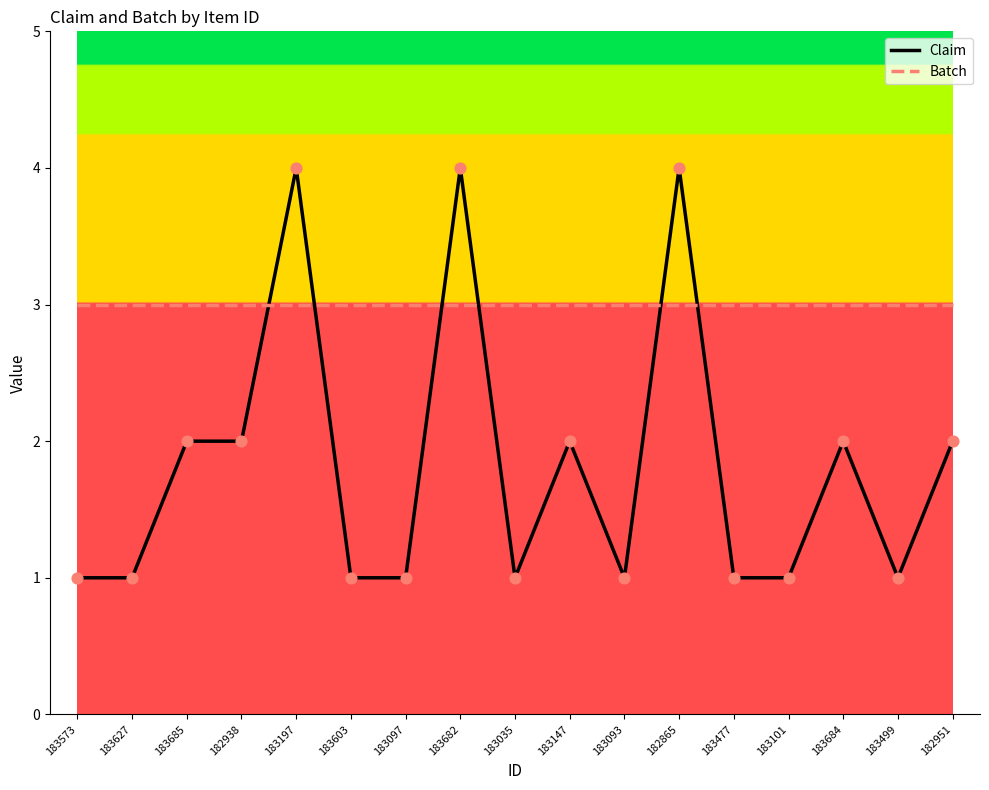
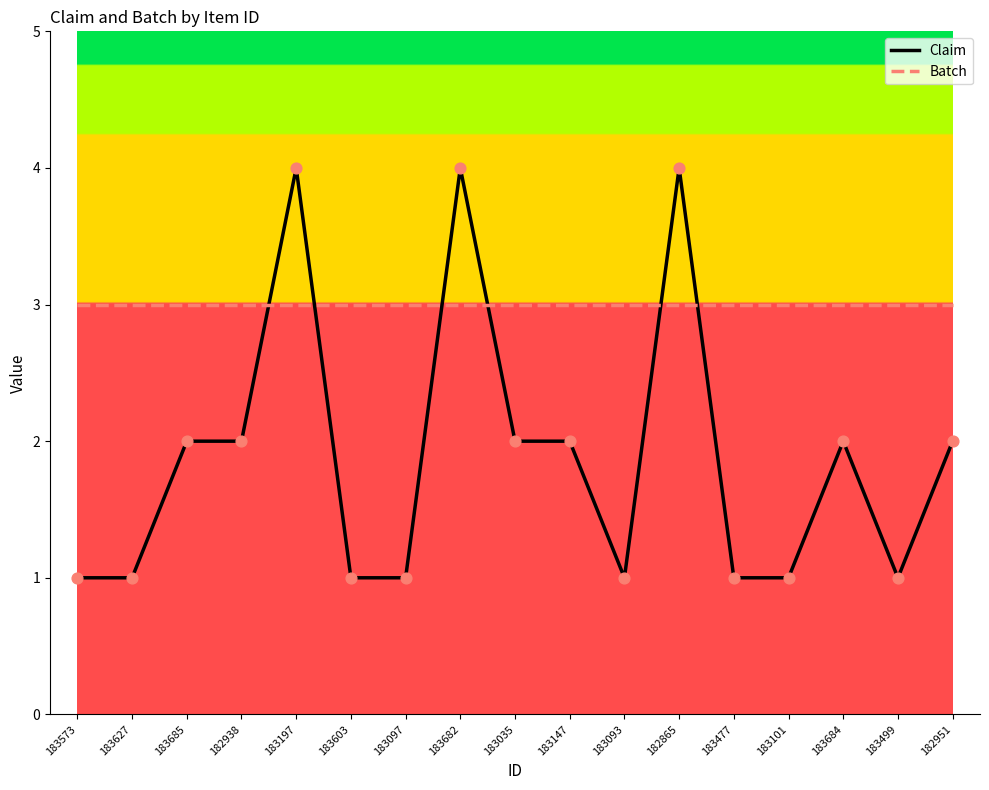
Claim, 183035: 1 -> 2
